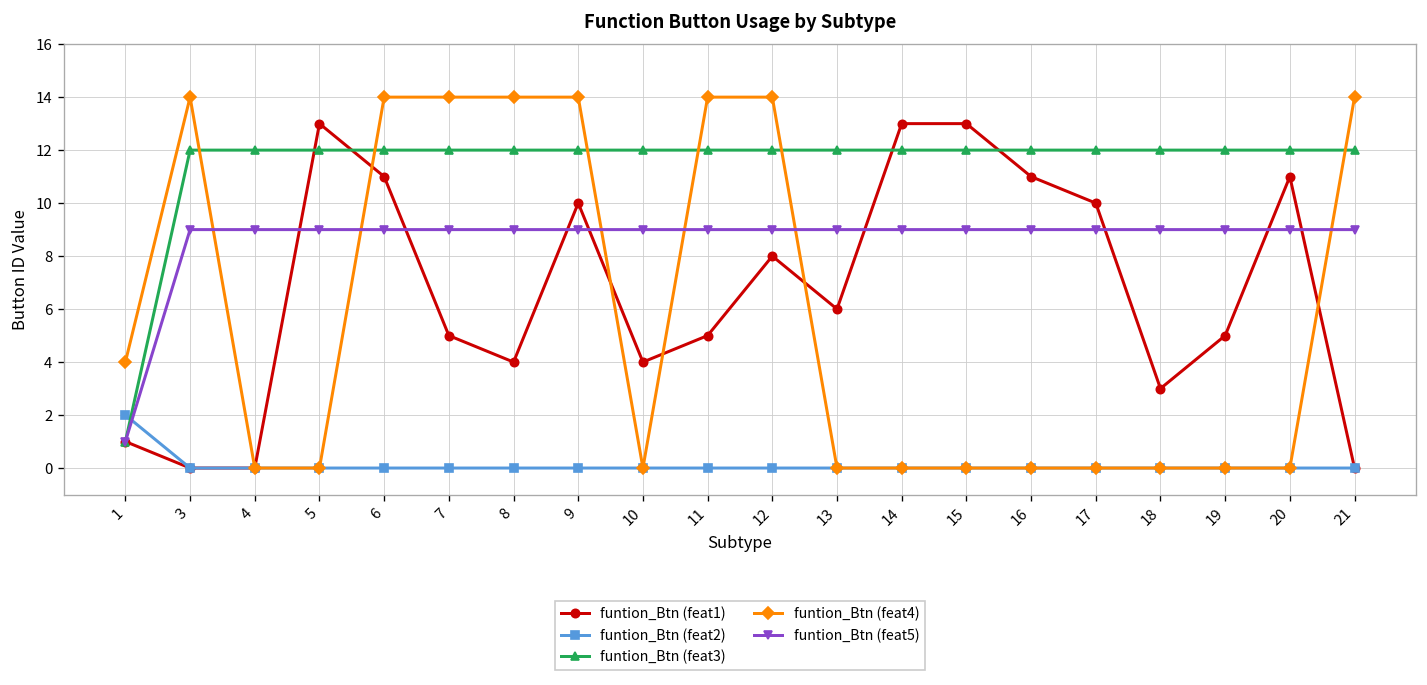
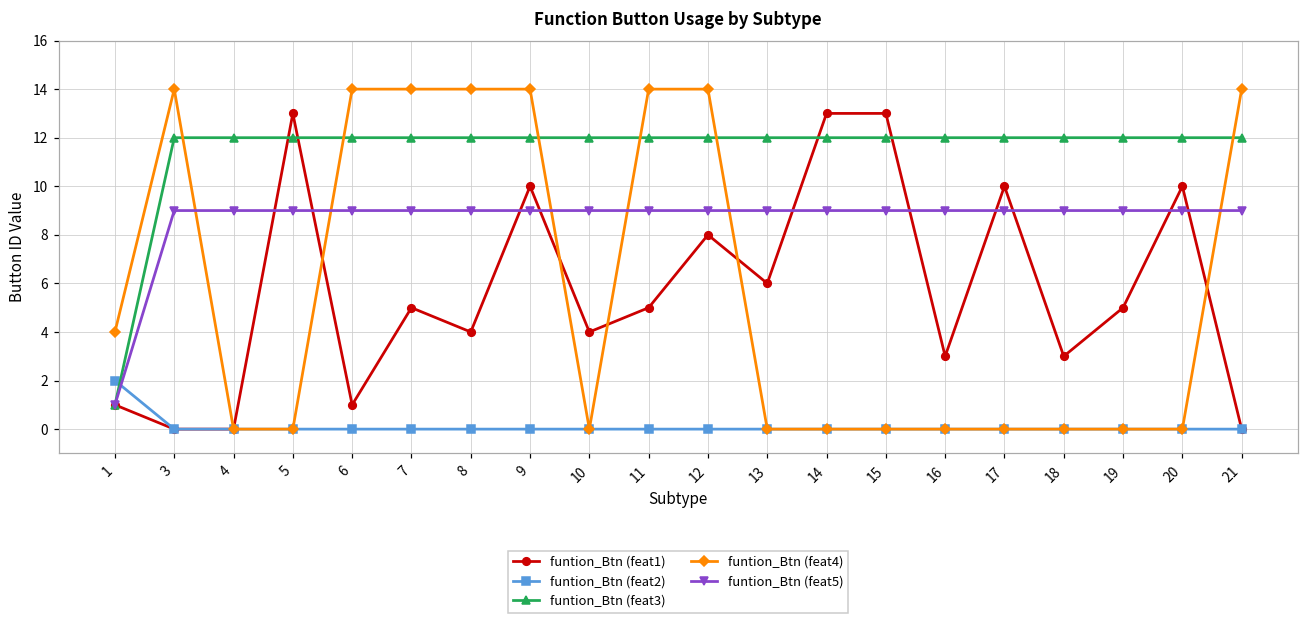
funtion_Btn (feat1), 6: 11 -> 1
funtion_Btn (feat1), 16: 11 -> 3
funtion_Btn (feat1), 20: 11 -> 10
